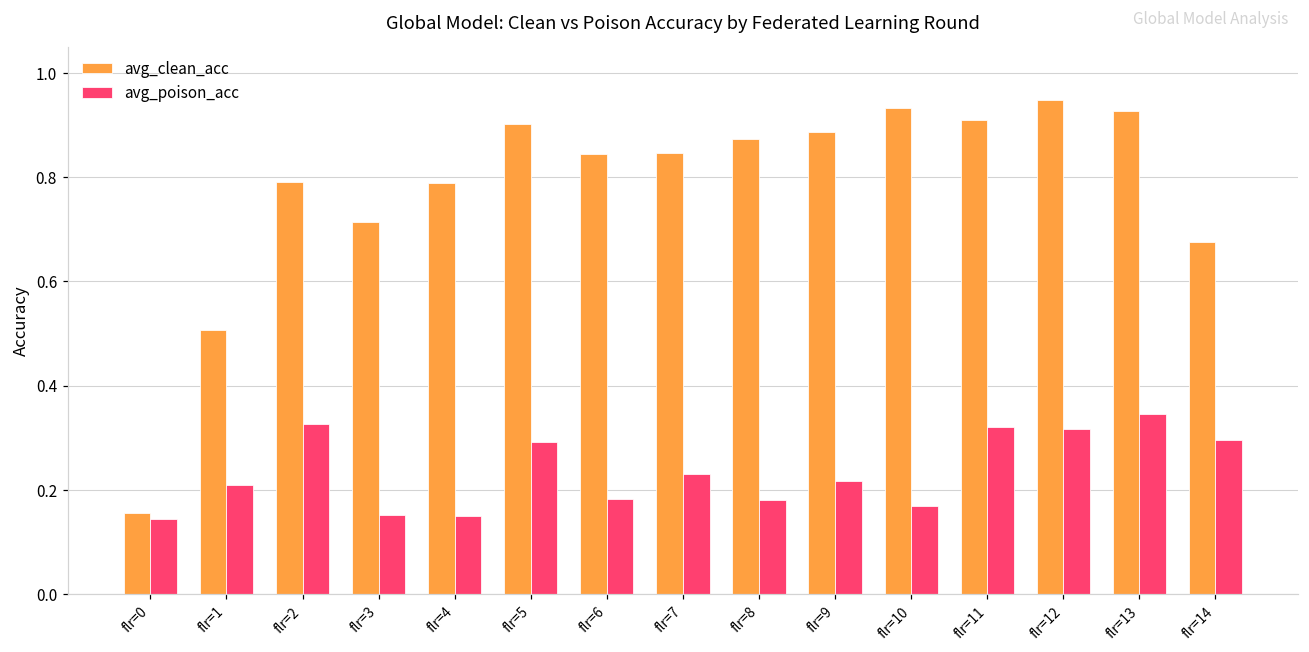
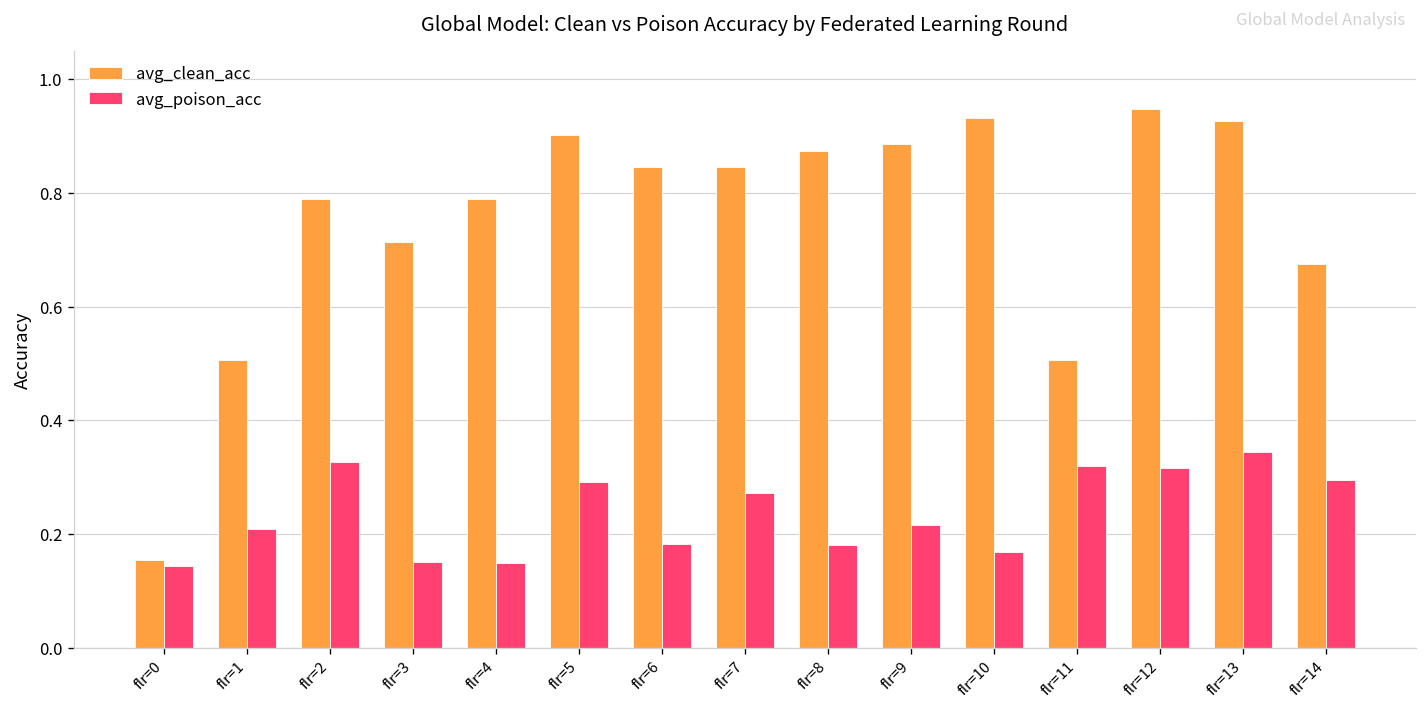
avg_poison_acc, flr=7: 0.23 -> 0.27
avg_clean_acc, flr=11: 0.91 -> 0.51
